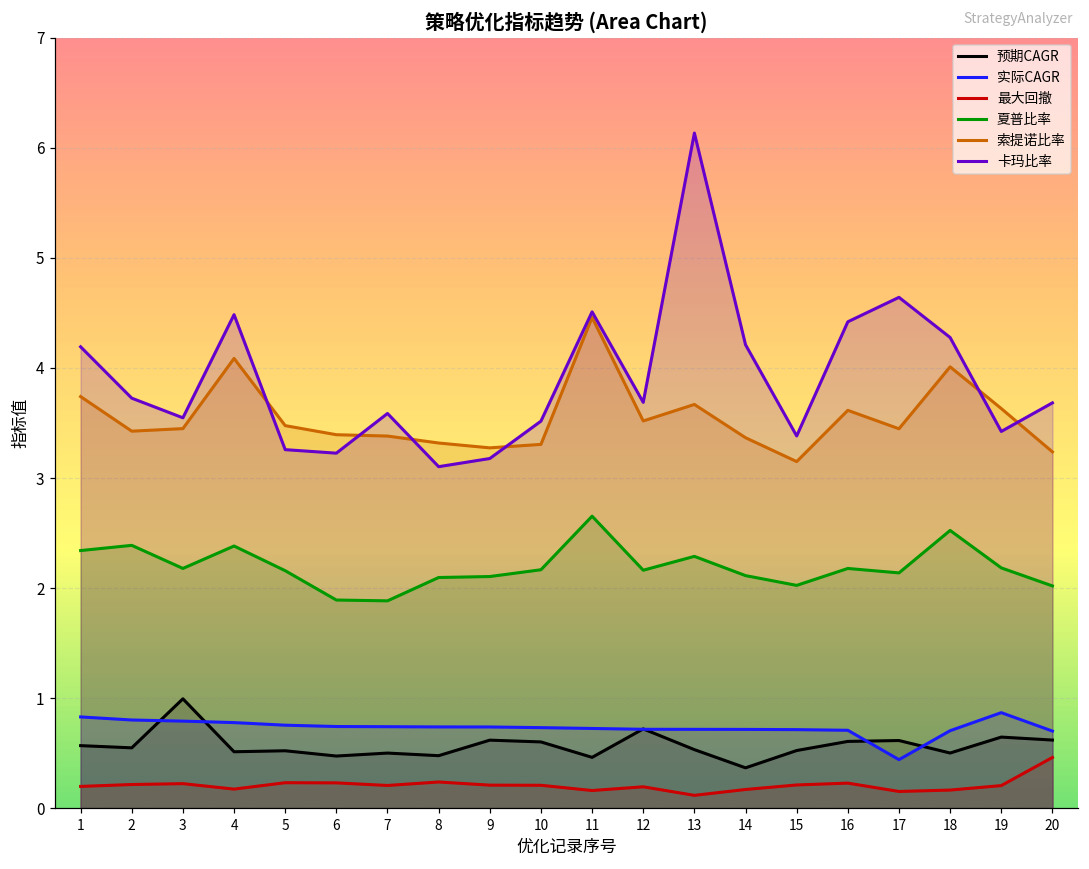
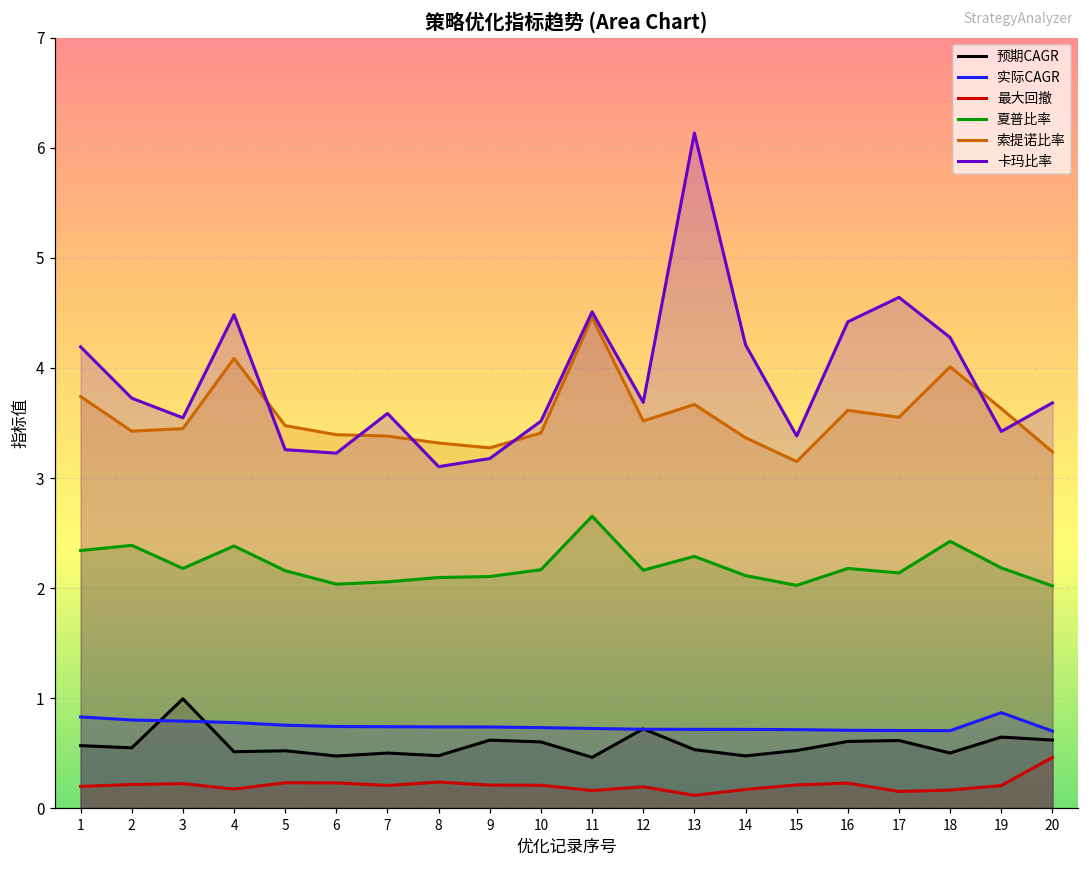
夏普比率, 6: 1.89 -> 2.04
夏普比率, 7: 1.88 -> 2.06
索提诺比率, 10: 3.31 -> 3.41
预期CAGR, 14: 0.37 -> 0.48
实际CAGR, 17: 0.44 -> 0.71
索提诺比率, 17: 3.45 -> 3.55
夏普比率, 18: 2.52 -> 2.42
